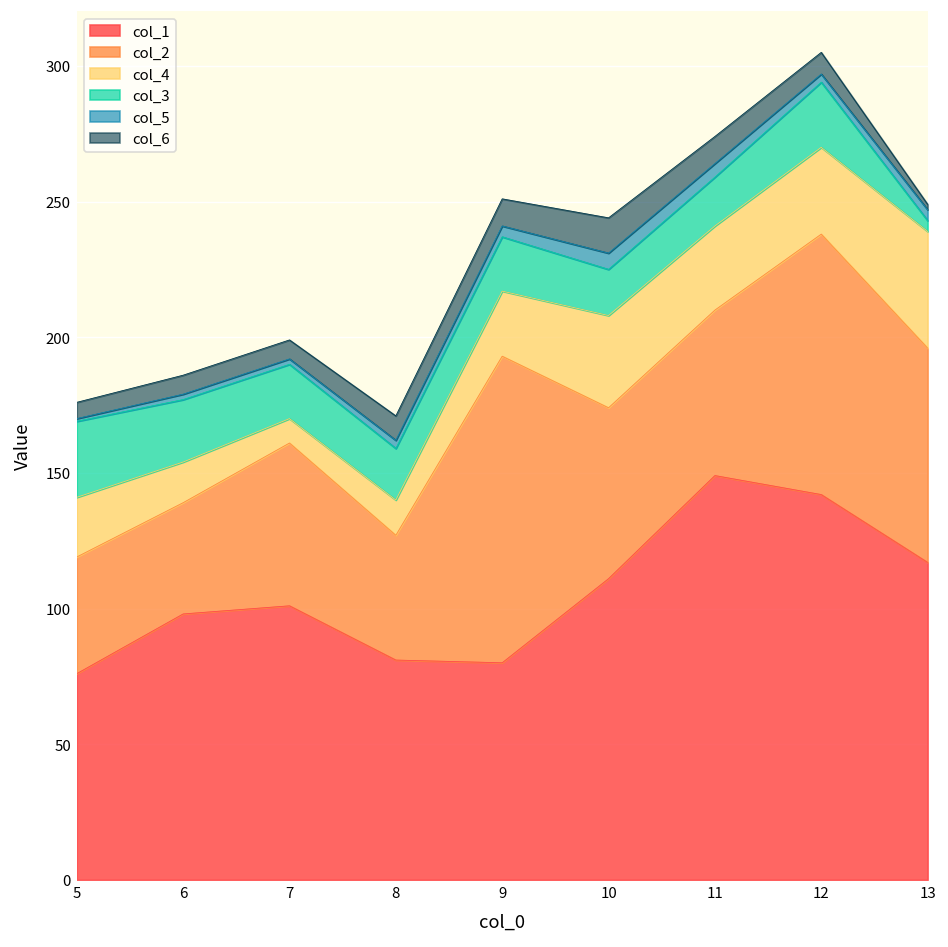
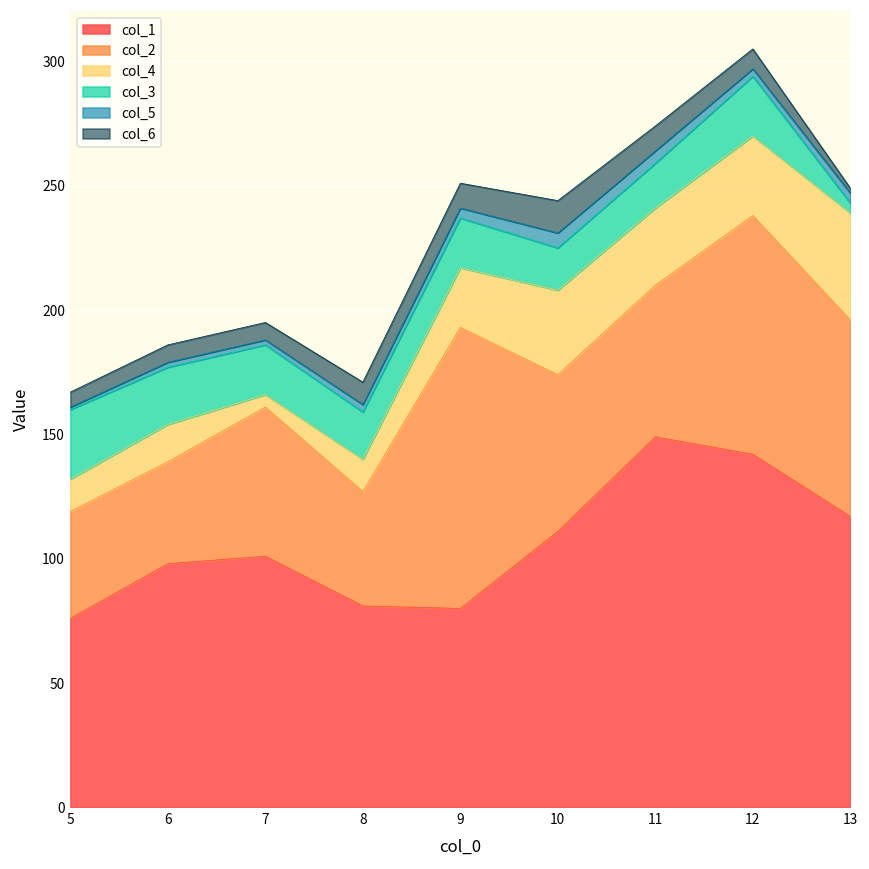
col_4, 5: 22 -> 13
col_4, 7: 9 -> 5
